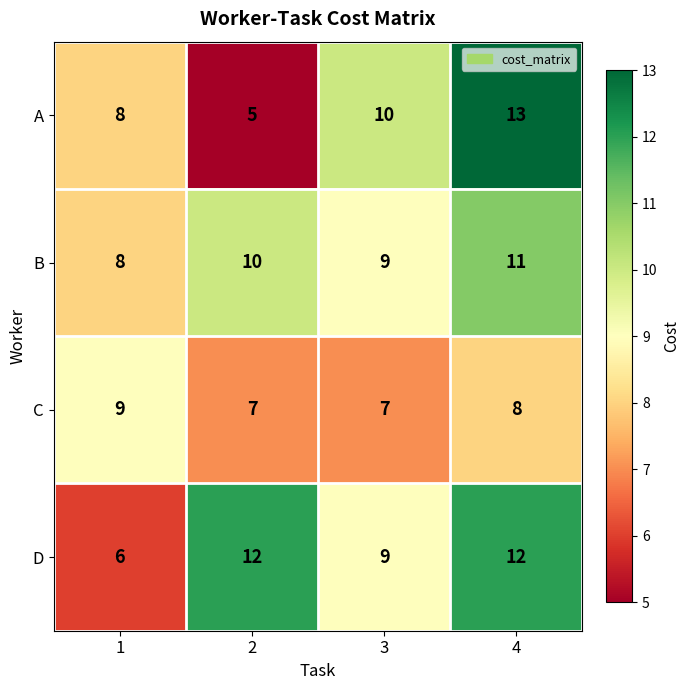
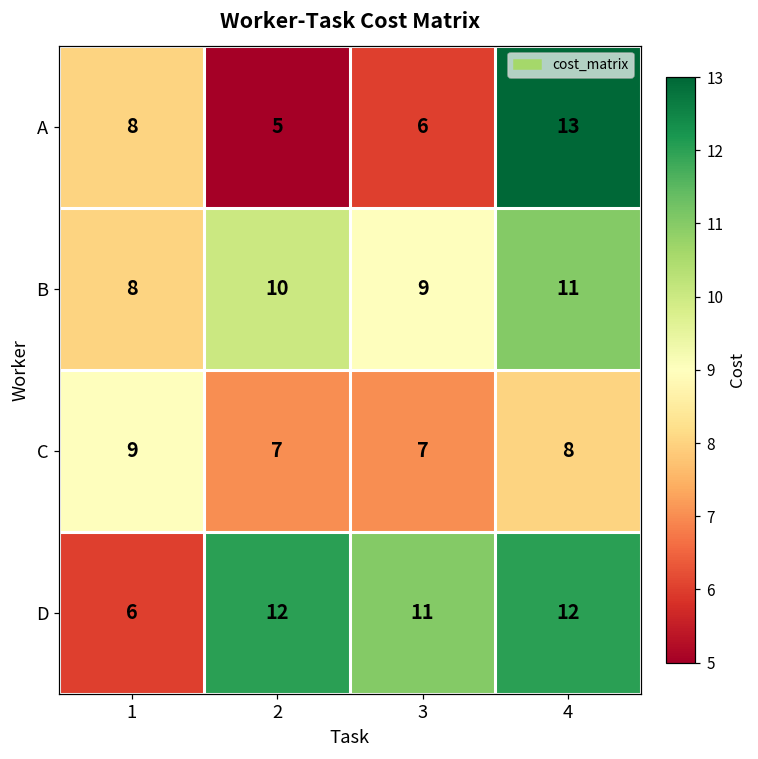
A, 3: 10 -> 6
D, 3: 9 -> 11
